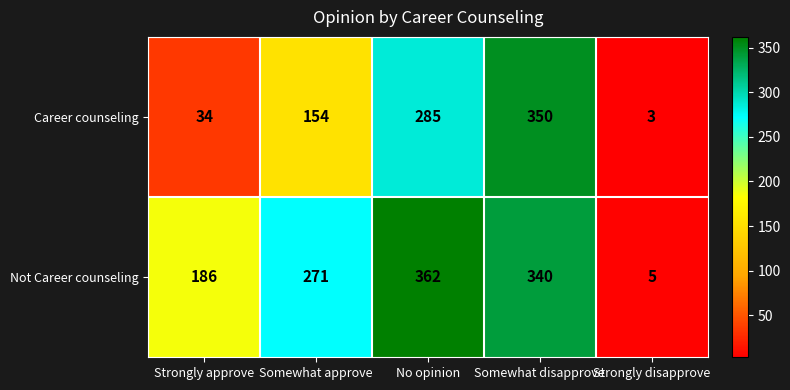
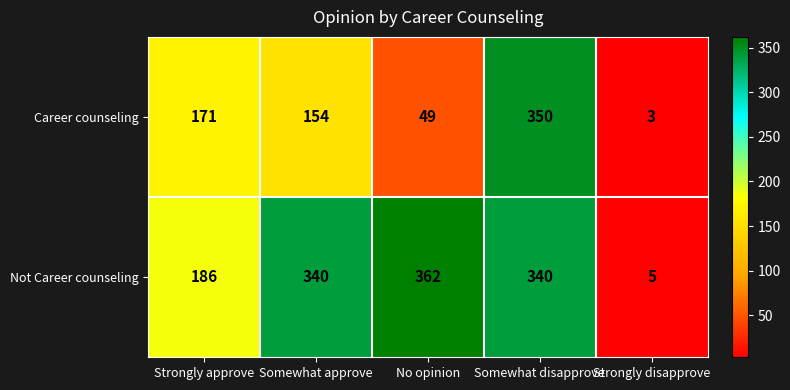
Career counseling, Strongly approve: 34 -> 171
Career counseling, No opinion: 285 -> 49
Not Career counseling, Somewhat approve: 271 -> 340
